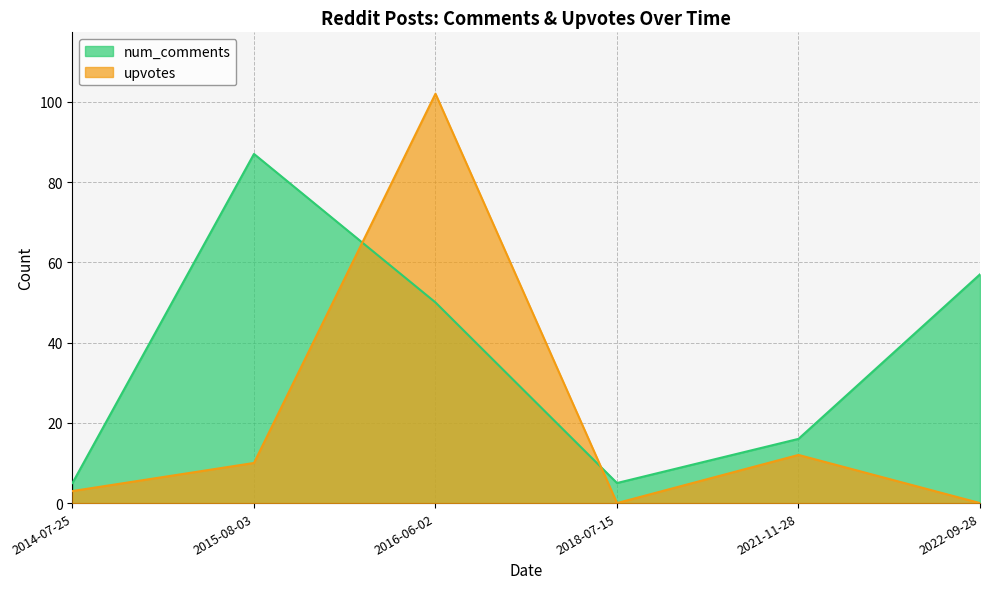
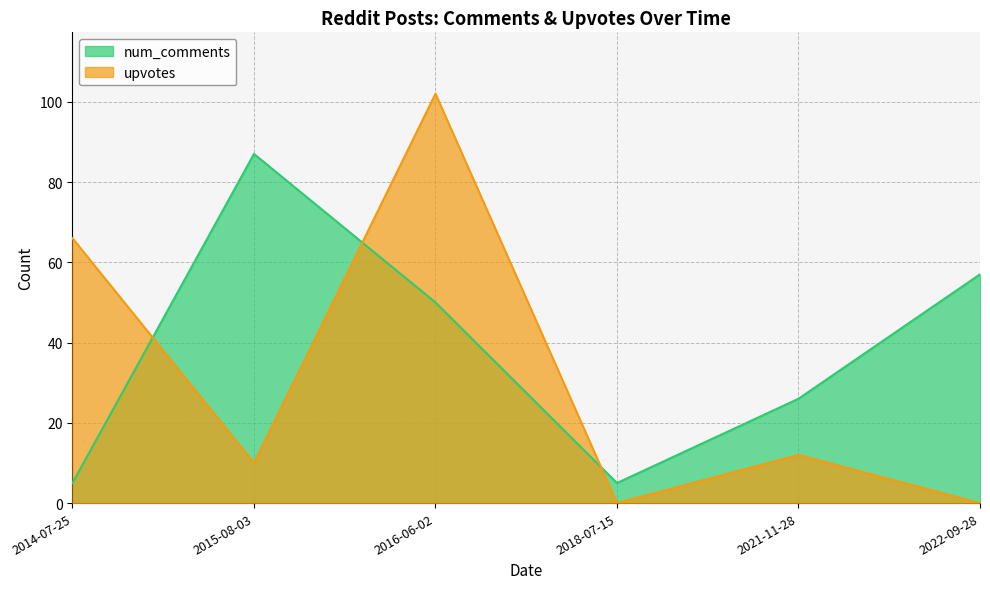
upvotes, 2014-07-25: 3 -> 66
num_comments, 2021-11-28: 16 -> 26
